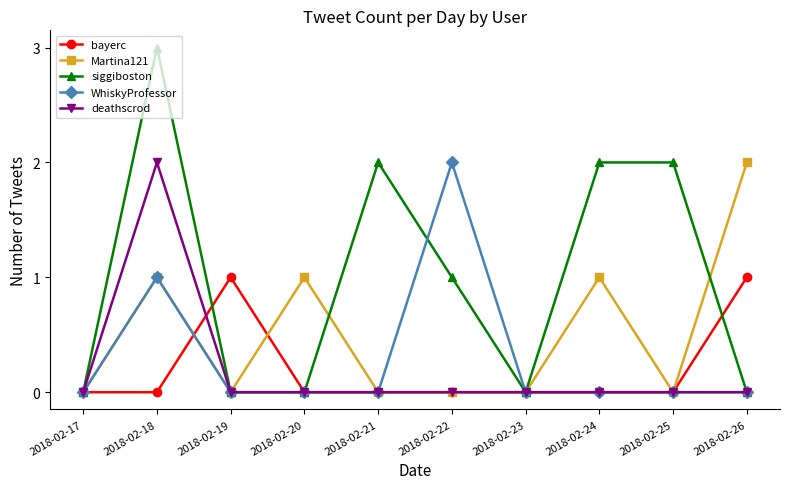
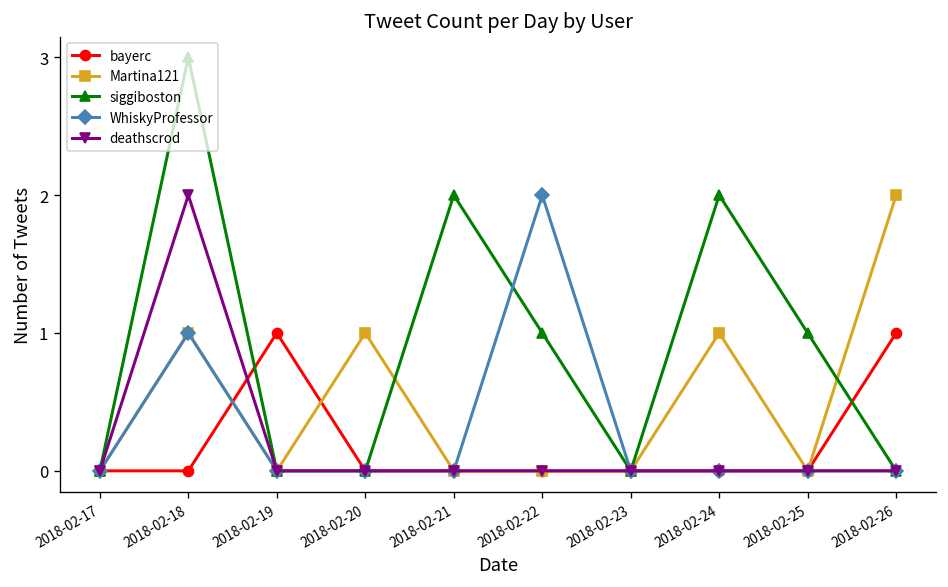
siggiboston, 2018-02-25: 2 -> 1
